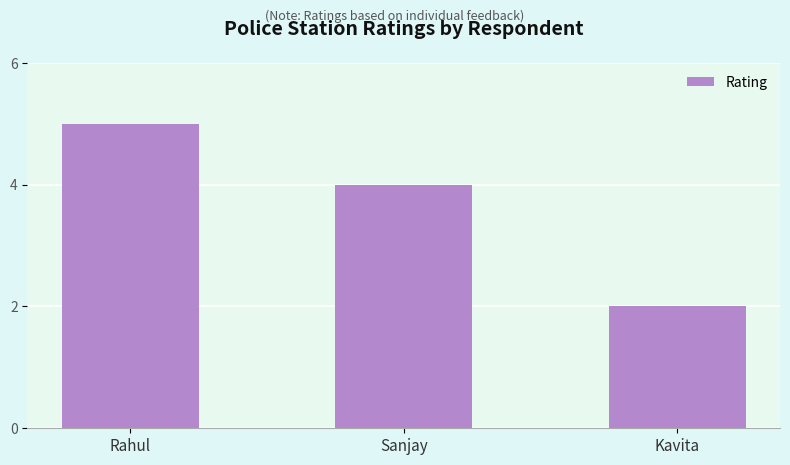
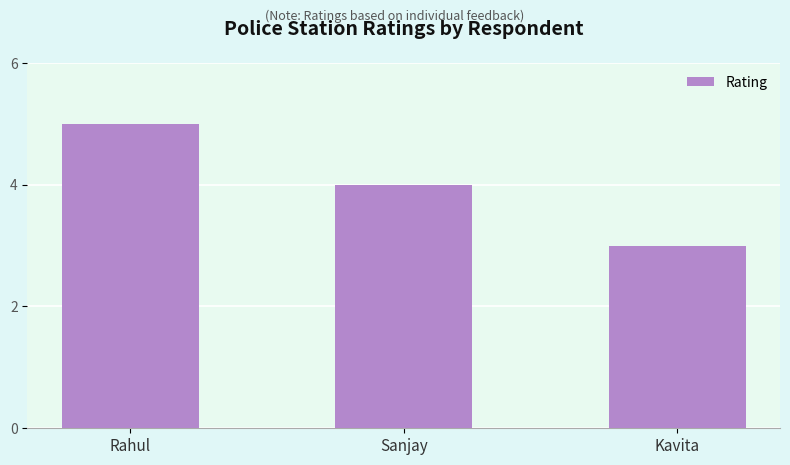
Kavita: 2 -> 3
